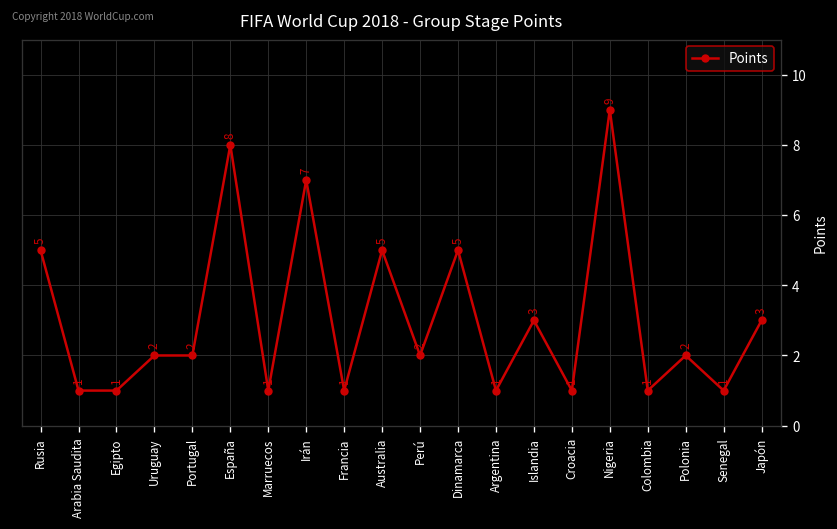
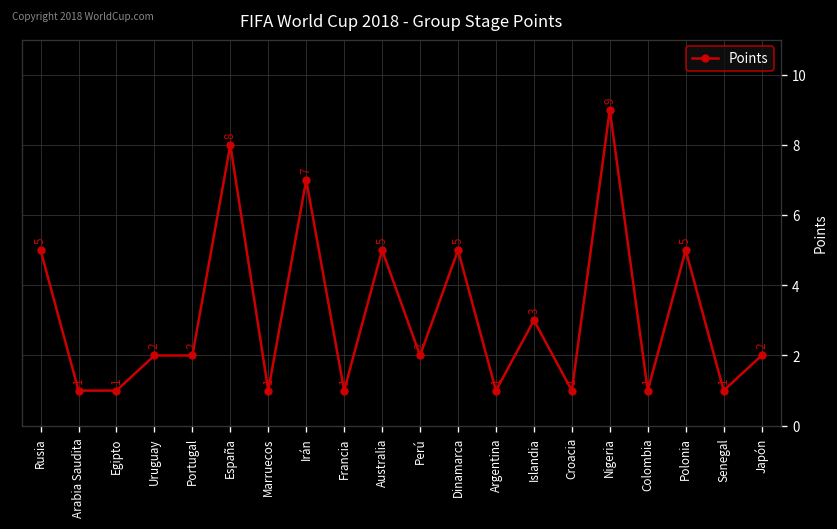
Polonia: 2 -> 5
Japón: 3 -> 2
